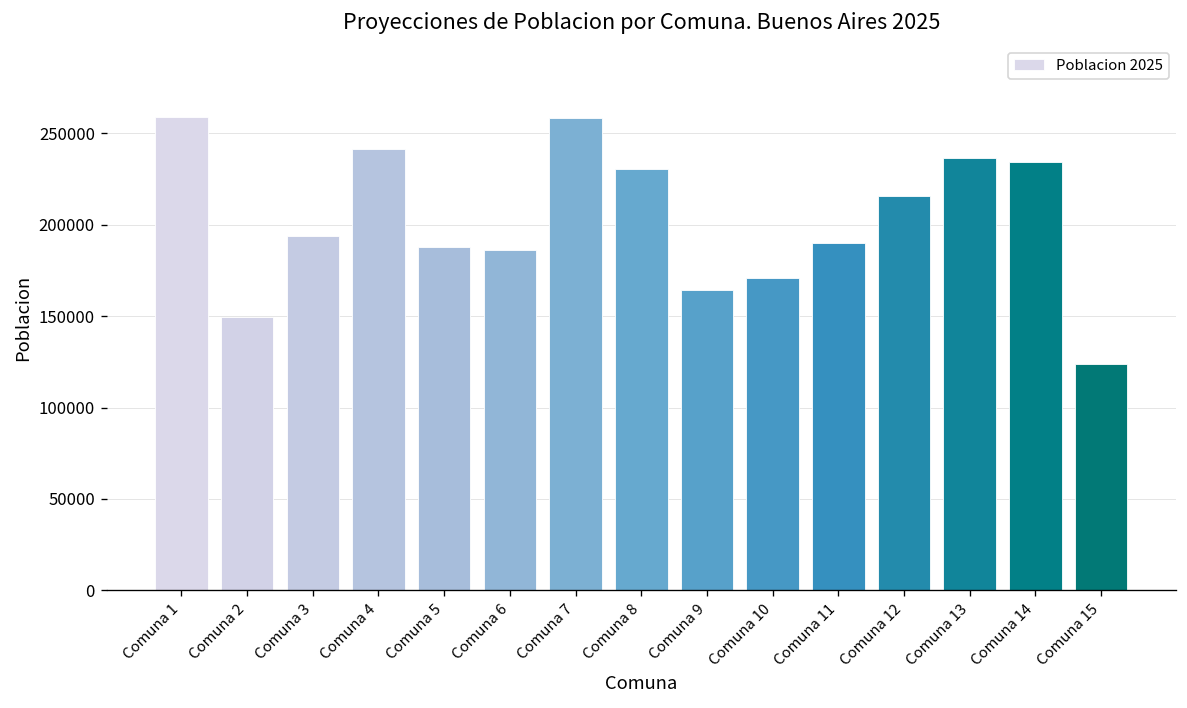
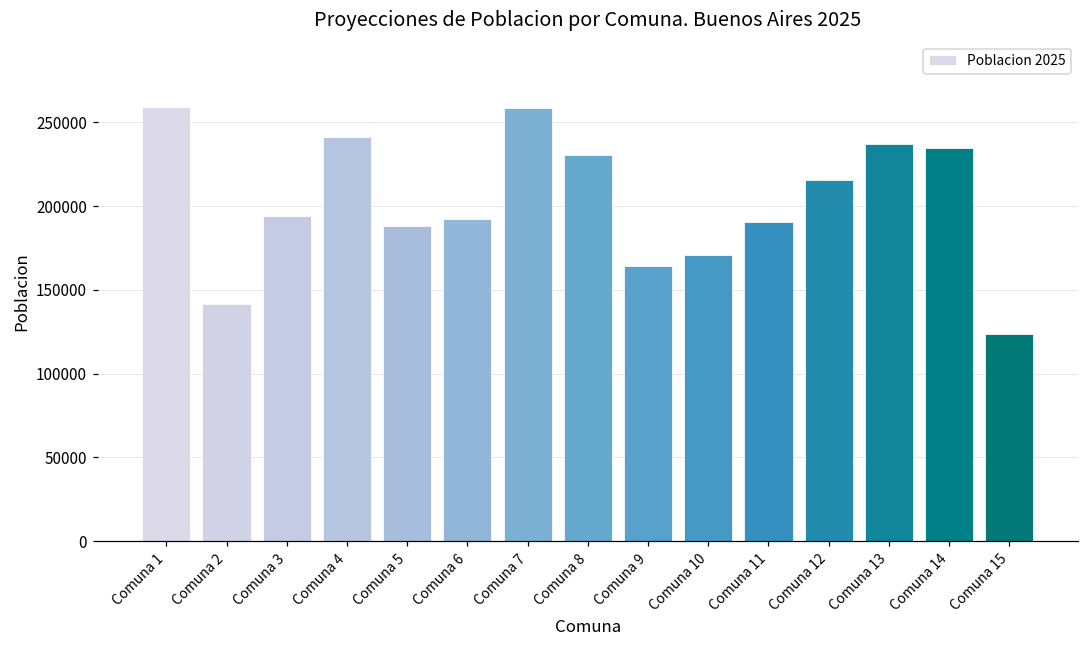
Comuna 2: 149000 -> 142000
Comuna 6: 186000 -> 192000
